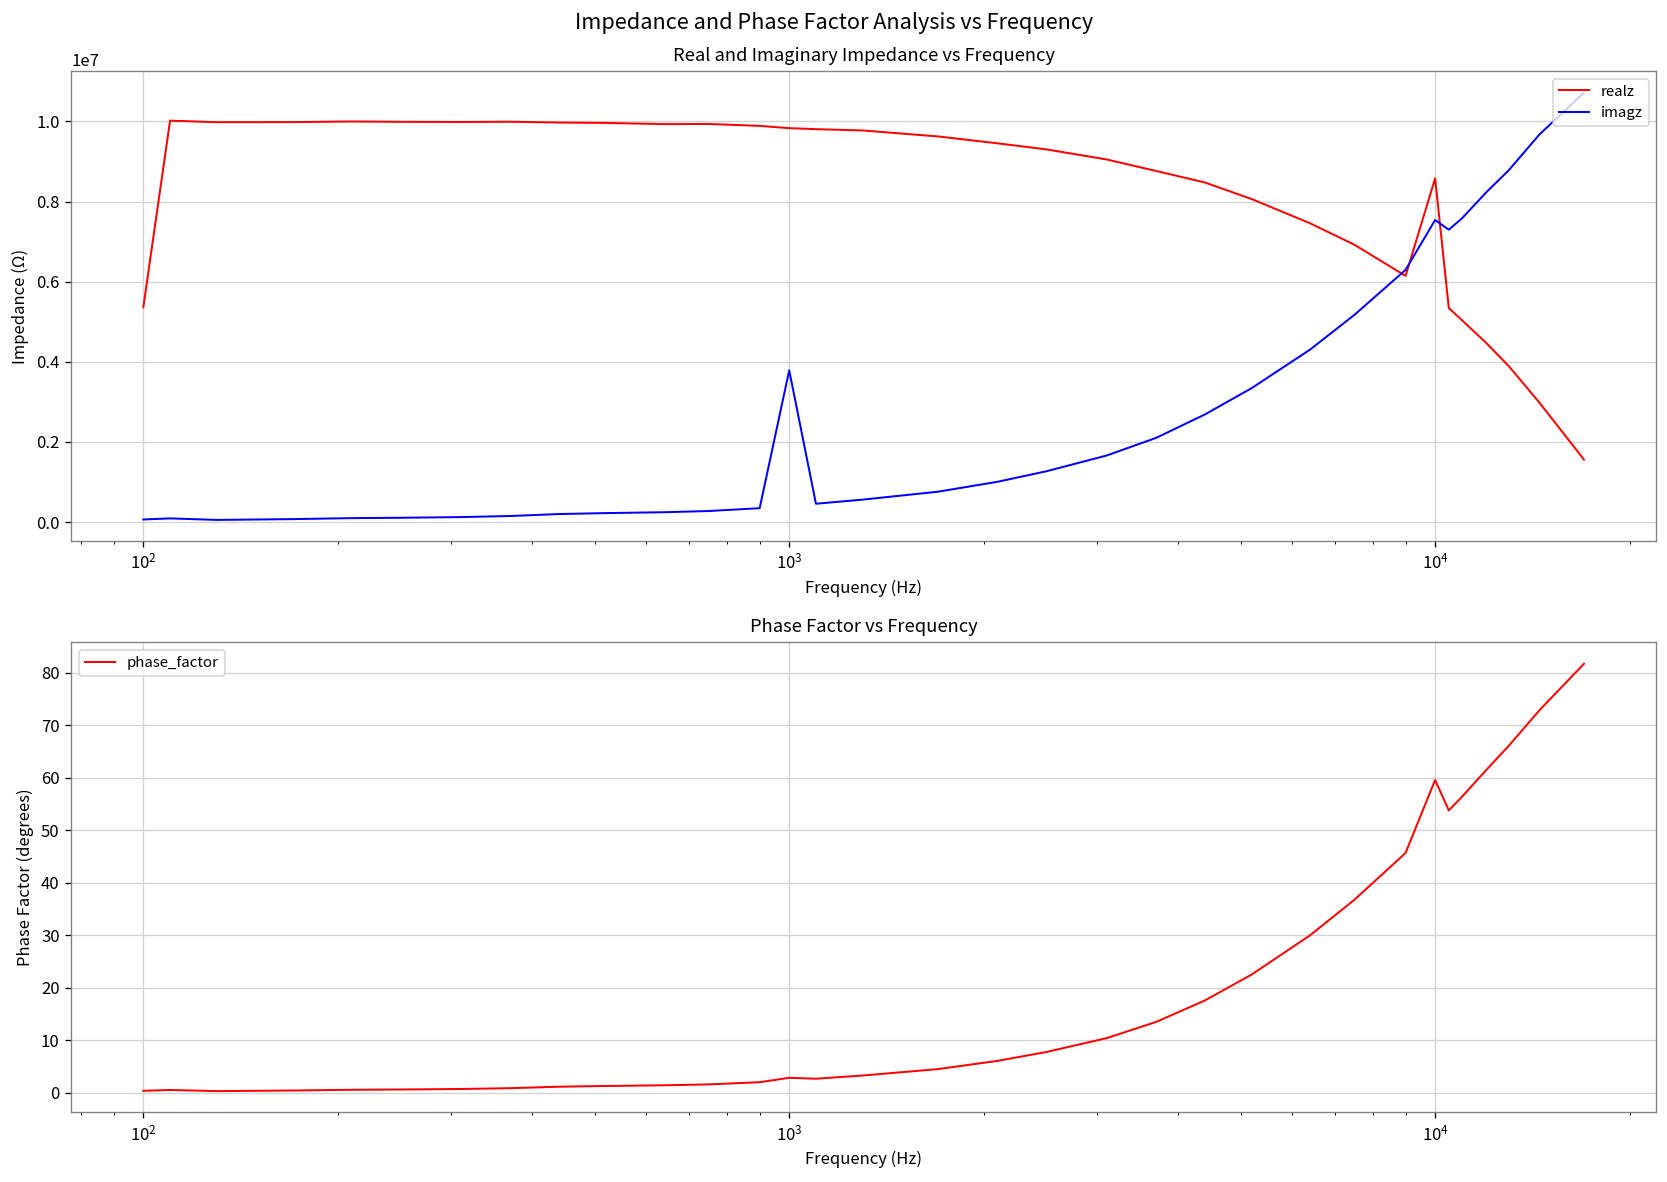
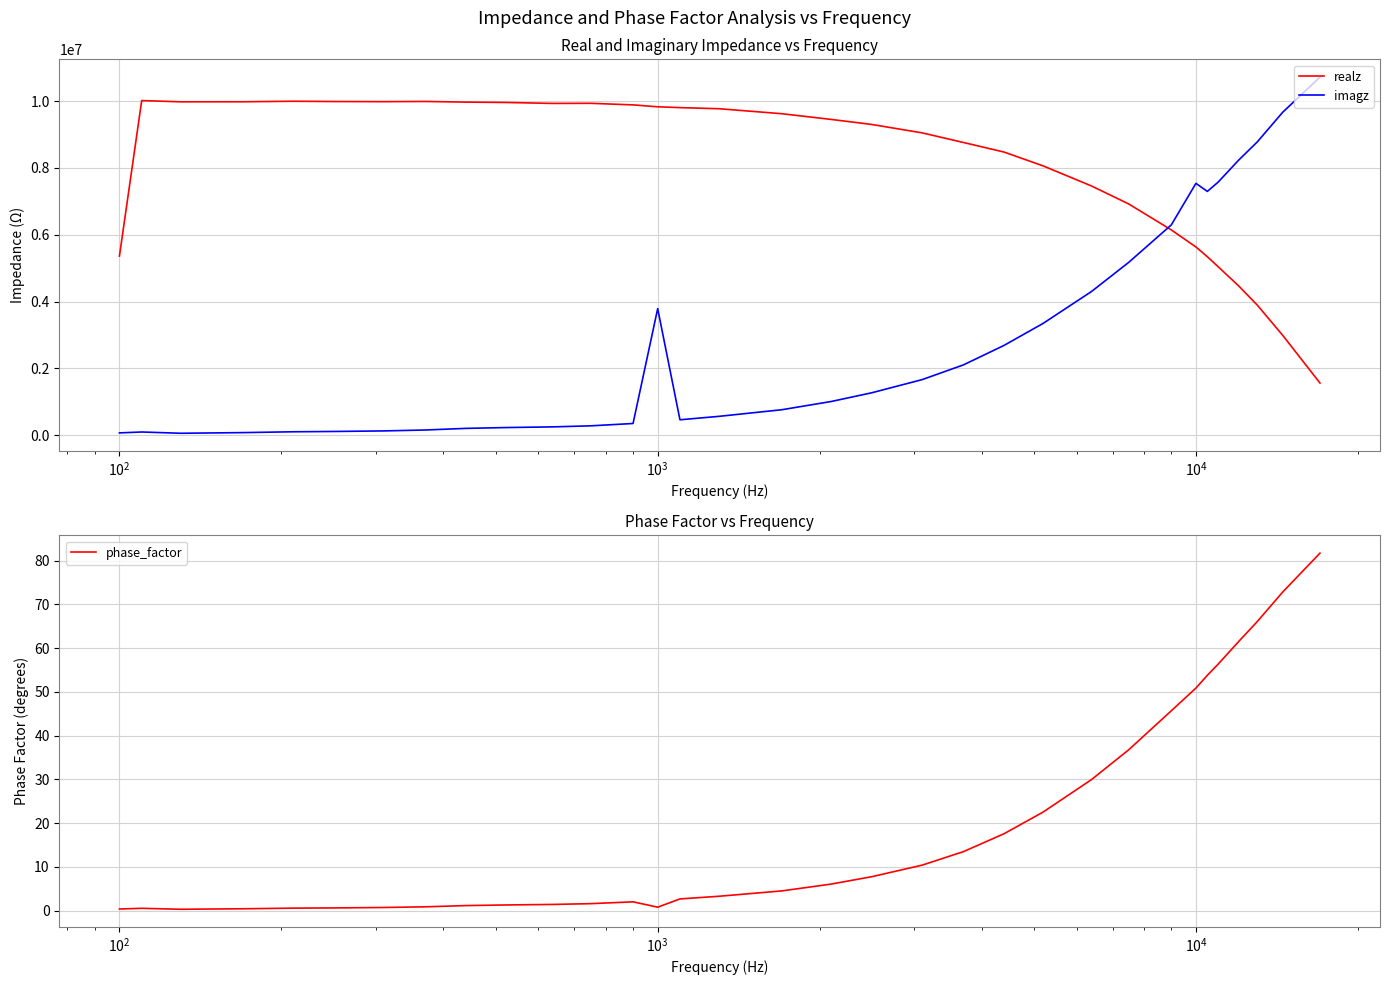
Real and Imaginary Impedance vs Frequency, realz, 10^4: 8600000 -> 5600000
Phase Factor vs Frequency, 10^3: 3 -> 1
Phase Factor vs Frequency, 10^4: 60 -> 51
